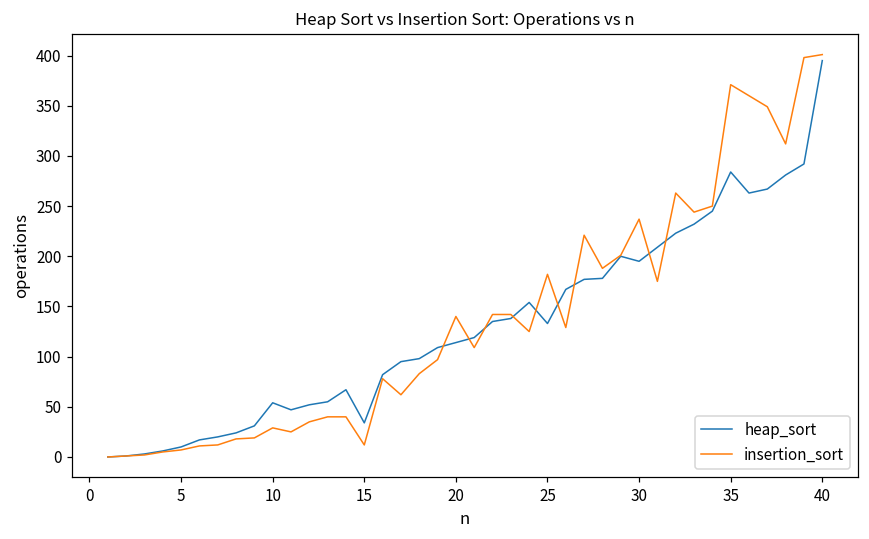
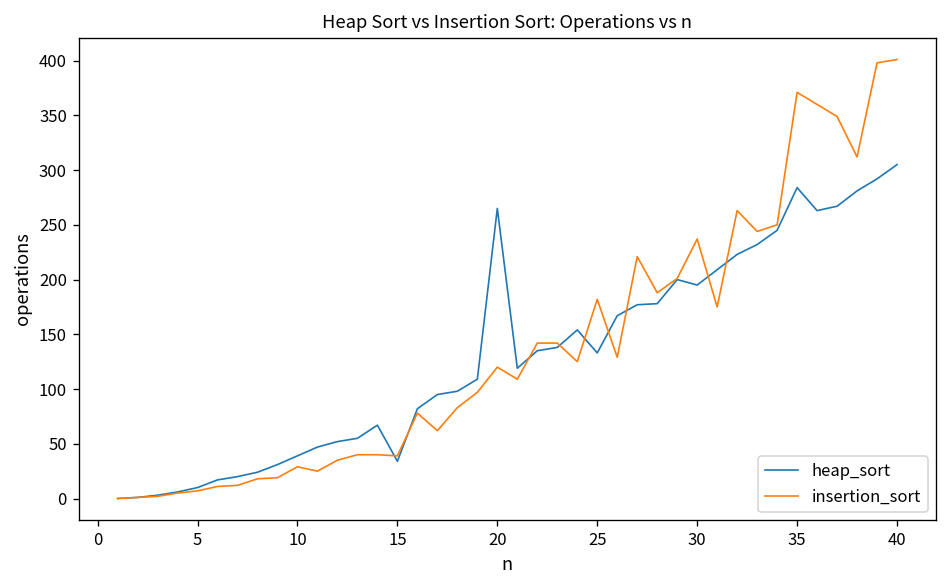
heap_sort, 10: 50 -> 40
insertion_sort, 15: 10 -> 40
heap_sort, 20: 110 -> 270
insertion_sort, 20: 140 -> 120
heap_sort, 40: 400 -> 310
